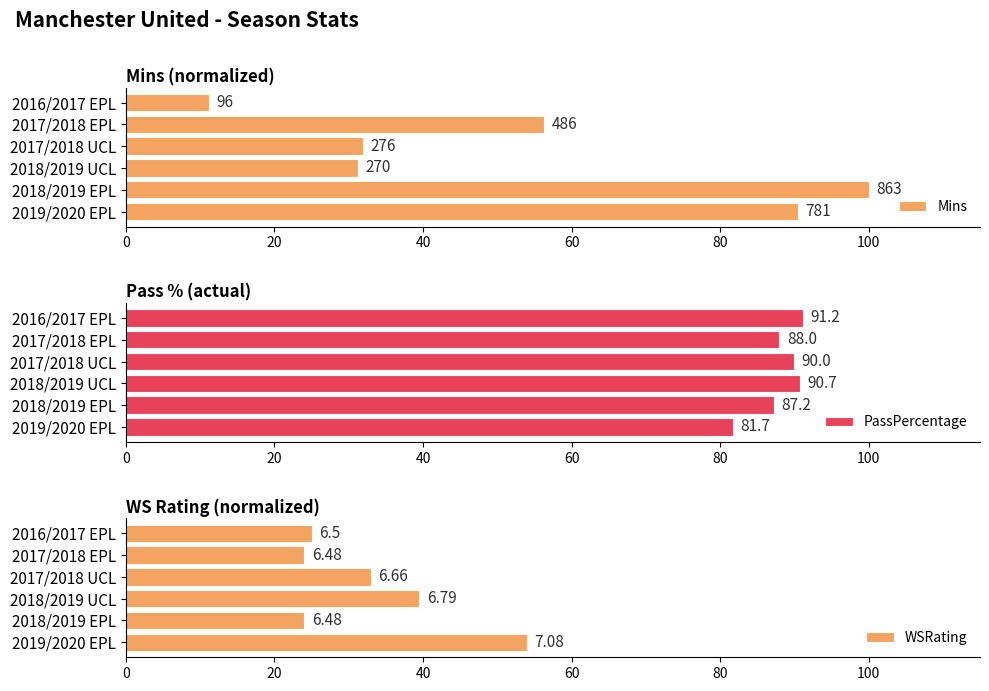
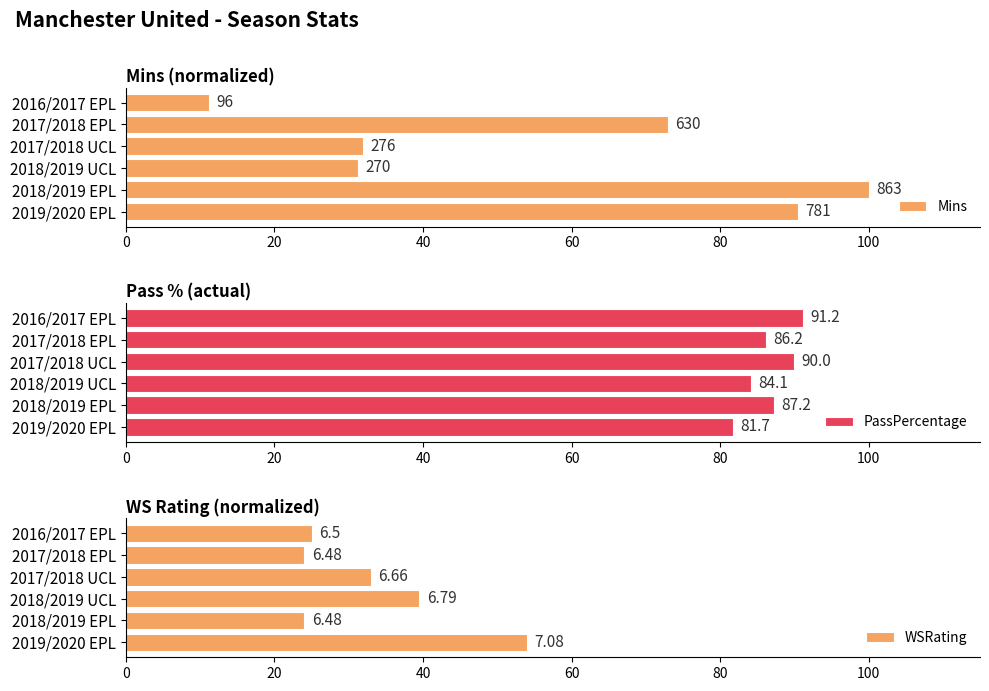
Mins (normalized), 2017/2018 EPL: 486 -> 630
Pass % (actual), 2017/2018 EPL: 88.0 -> 86.2
Pass % (actual), 2018/2019 UCL: 90.7 -> 84.1
